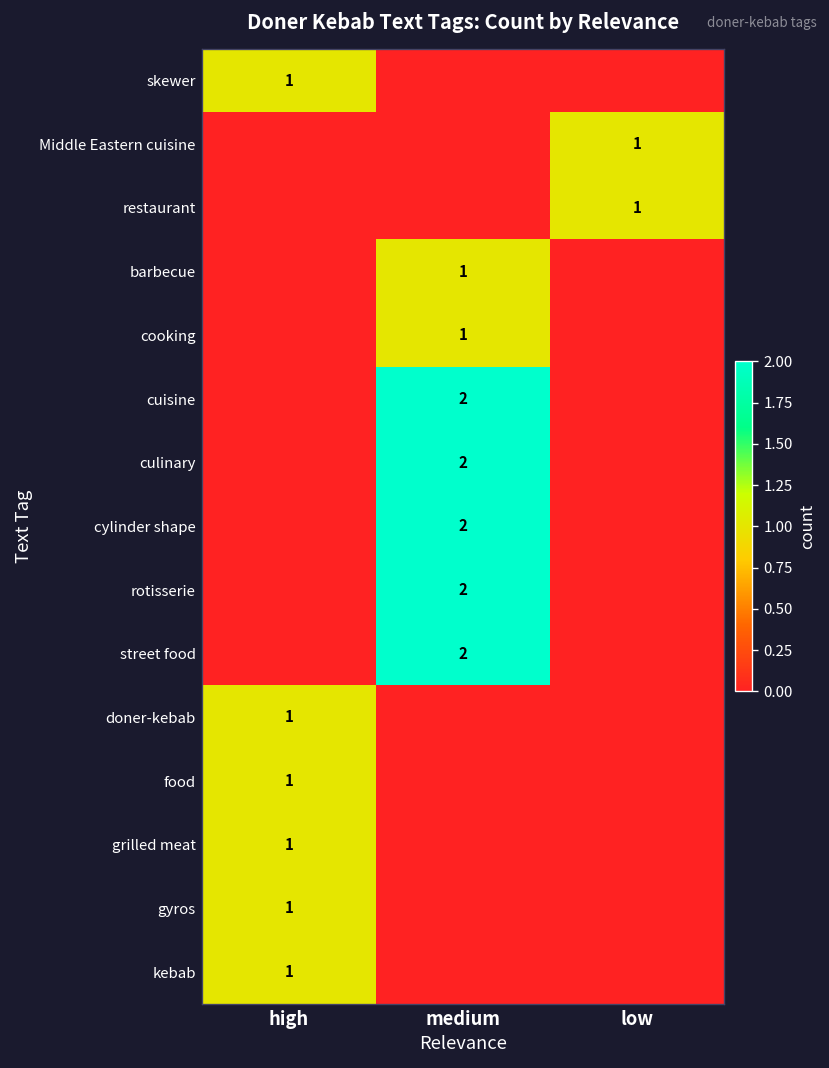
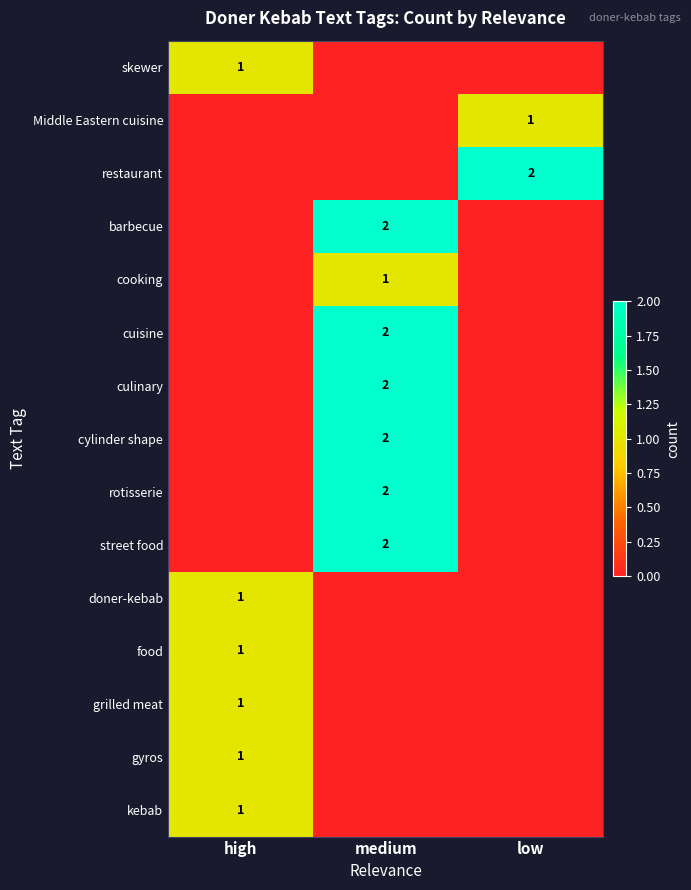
restaurant, low: 1 -> 2
barbecue, medium: 1 -> 2
